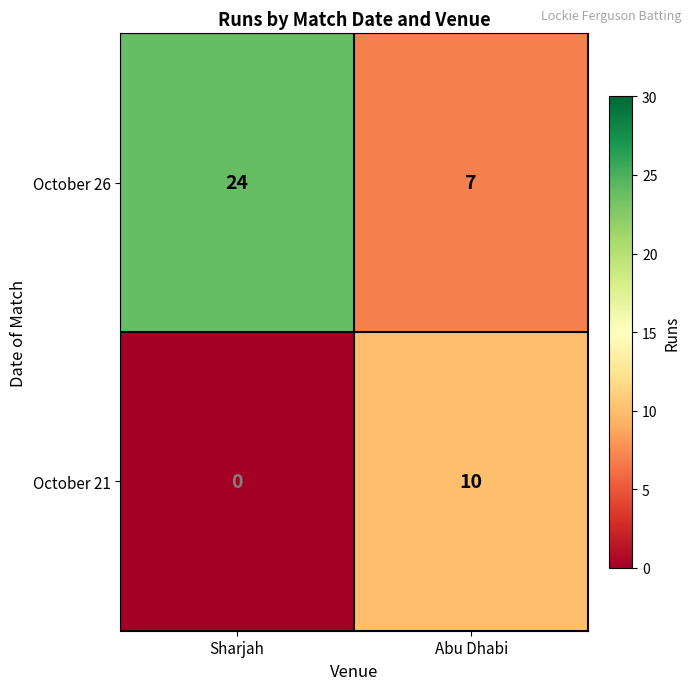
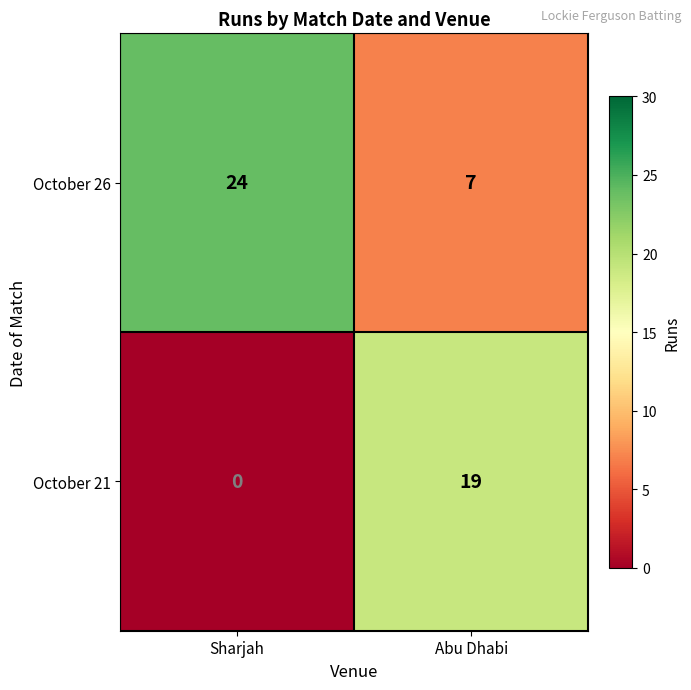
October 21, Abu Dhabi: 10 -> 19
